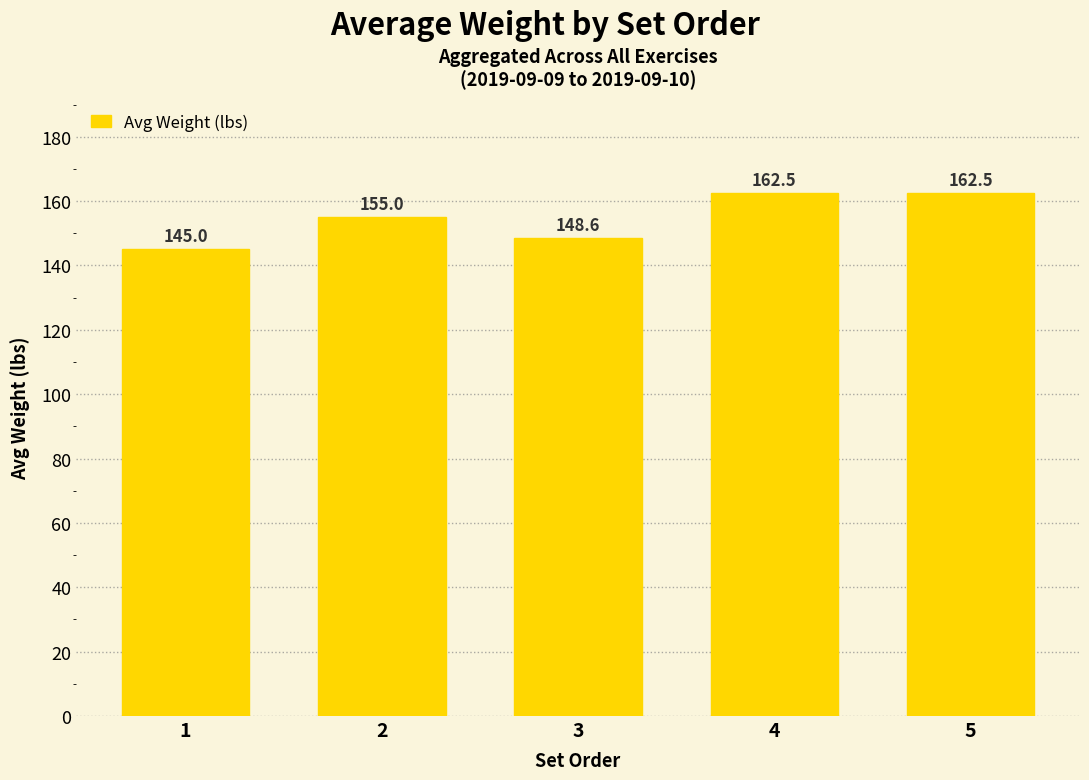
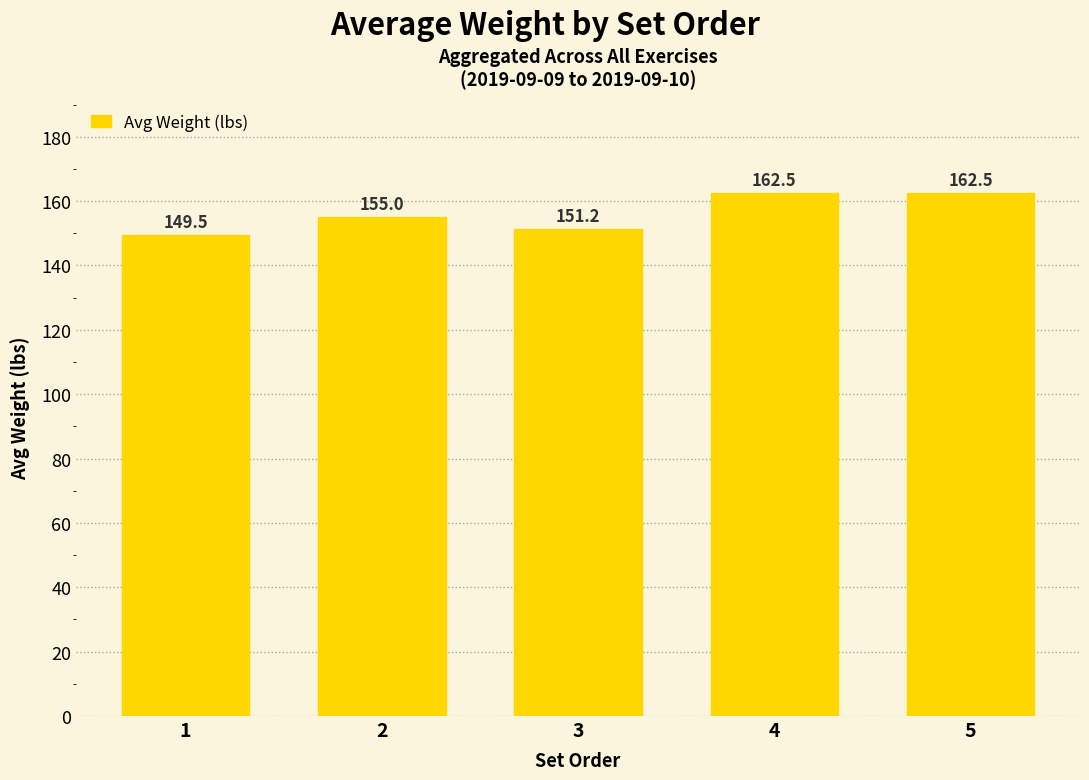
1: 145.0 -> 149.5
3: 148.6 -> 151.2
